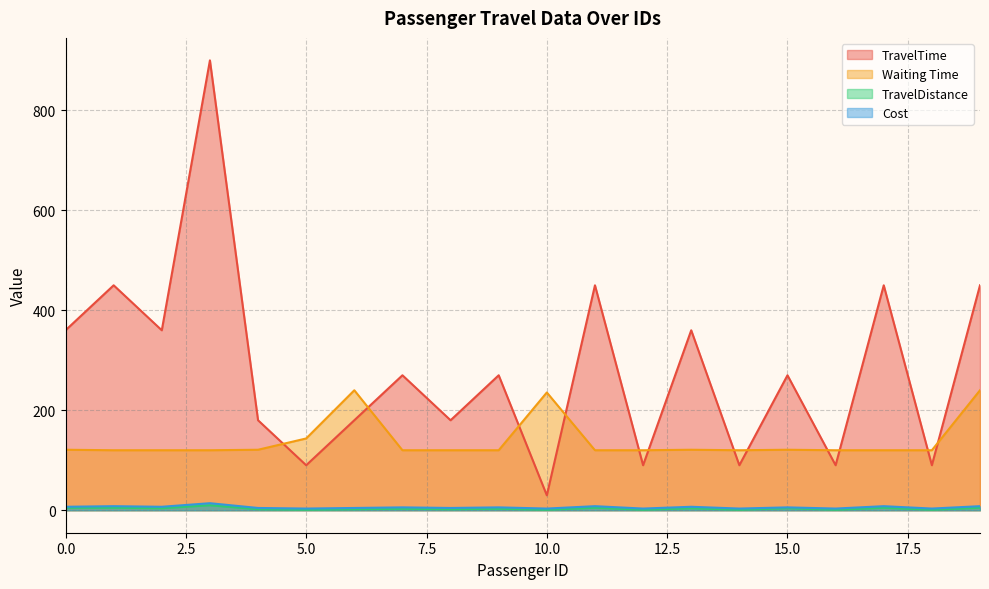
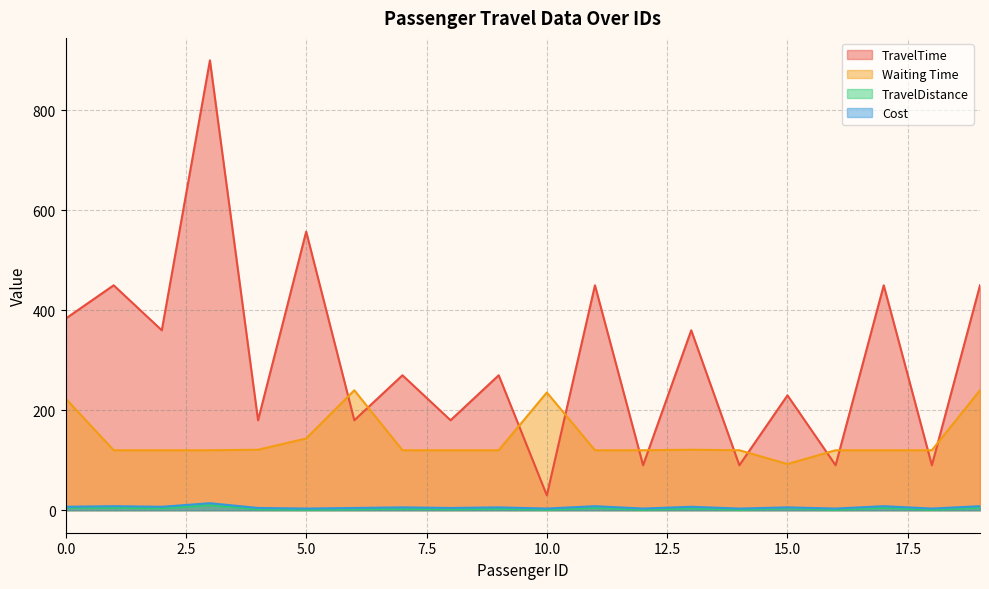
TravelTime, 0.0: 360 -> 380
Waiting Time, 0.0: 120 -> 220
TravelTime, 5.0: 90 -> 560
TravelTime, 15.0: 270 -> 230
Waiting Time, 15.0: 120 -> 90
